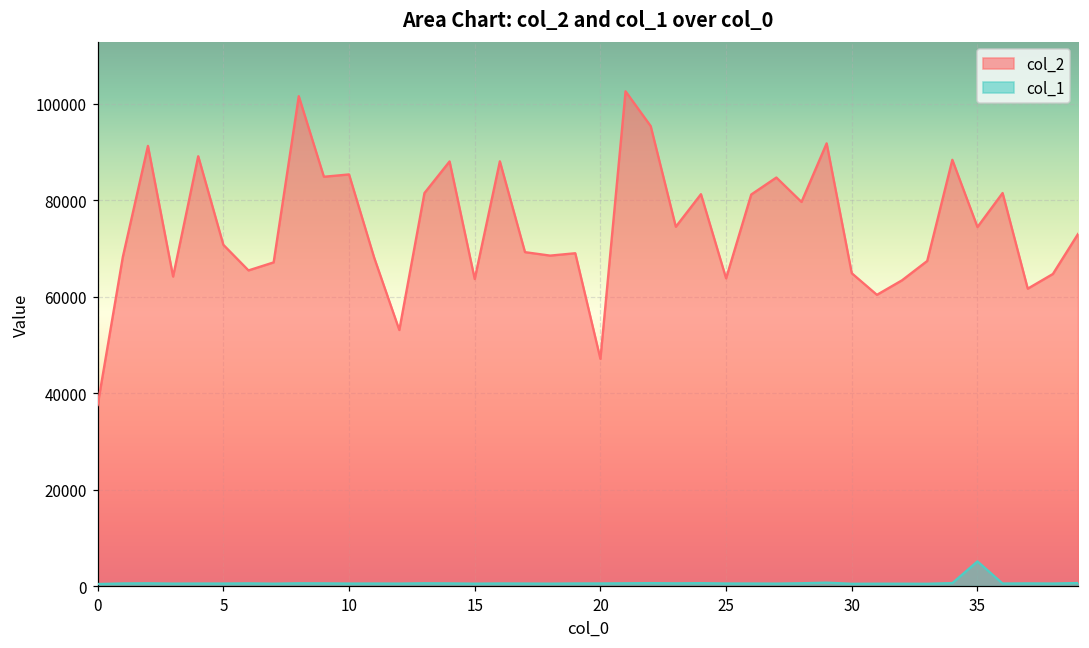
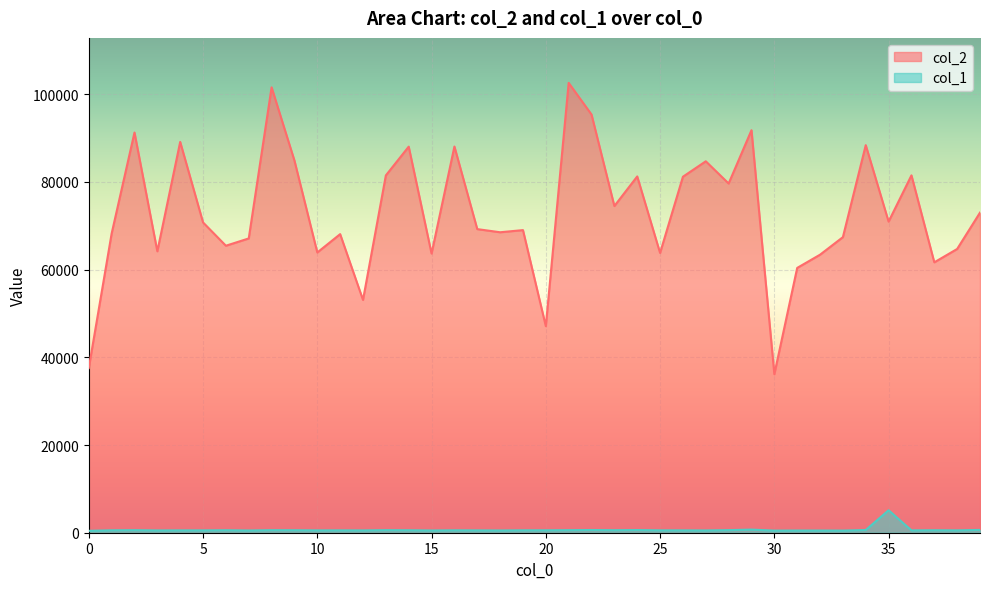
col_2, 10: 85000 -> 64000
col_2, 30: 65000 -> 36000
col_2, 35: 74000 -> 71000
